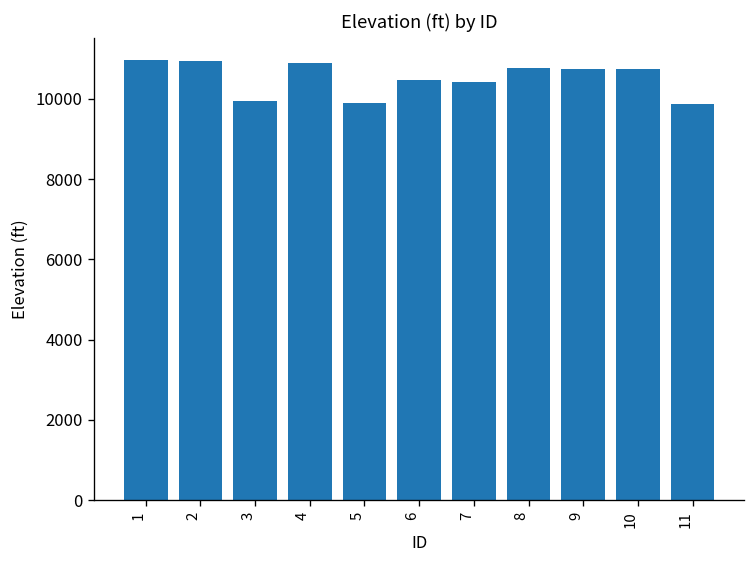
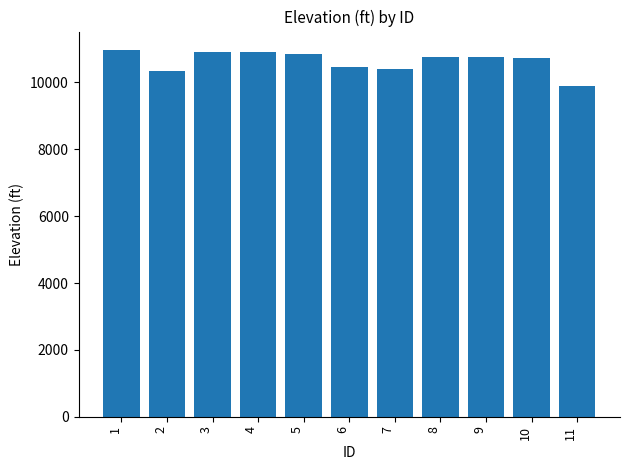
2: 10900 -> 10300
3: 10000 -> 10900
5: 9900 -> 10900
